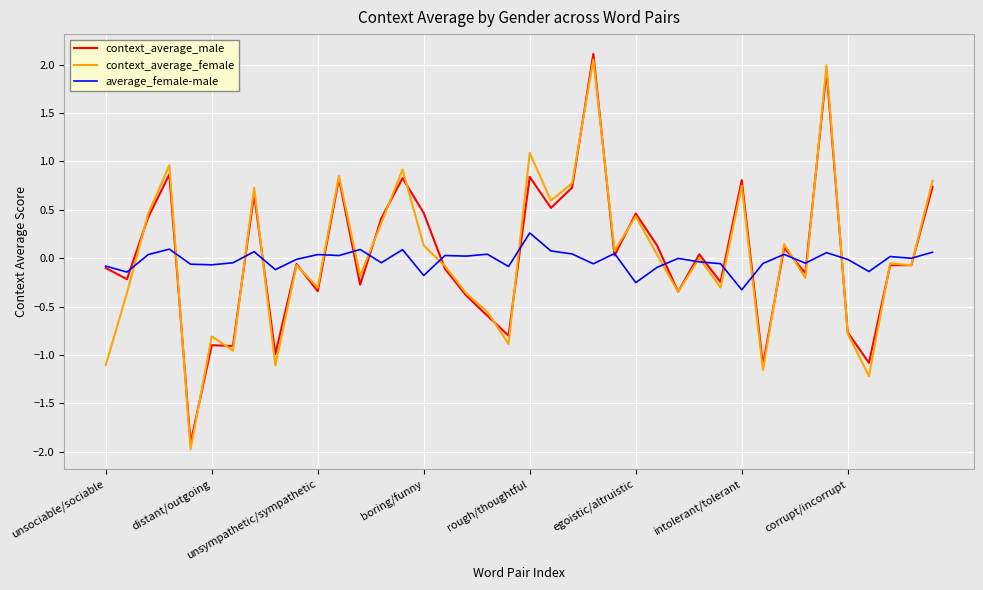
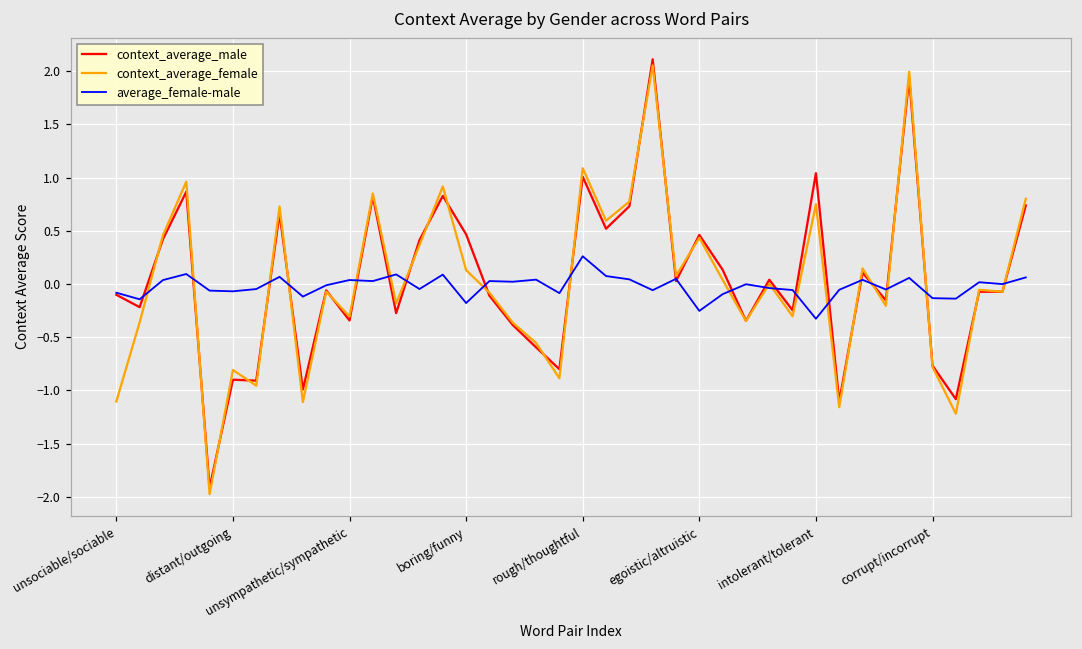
context_average_male, rough/thoughtful: 0.8 -> 1.0
context_average_male, intolerant/tolerant: 0.8 -> 1.0
average_female-male, corrupt/incorrupt: 0.0 -> -0.1
